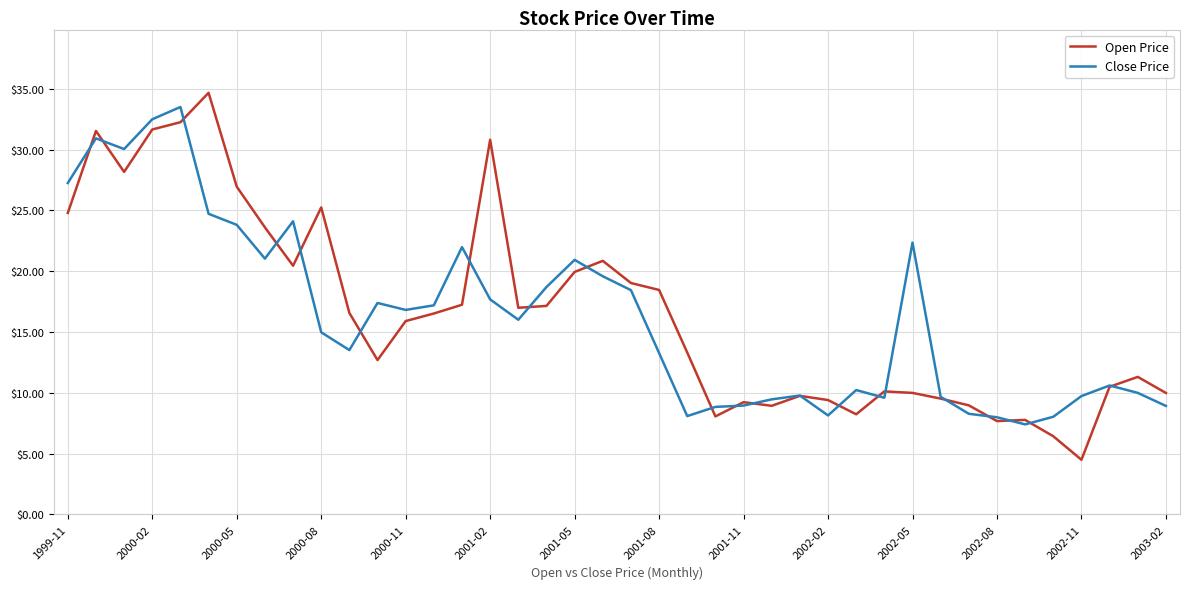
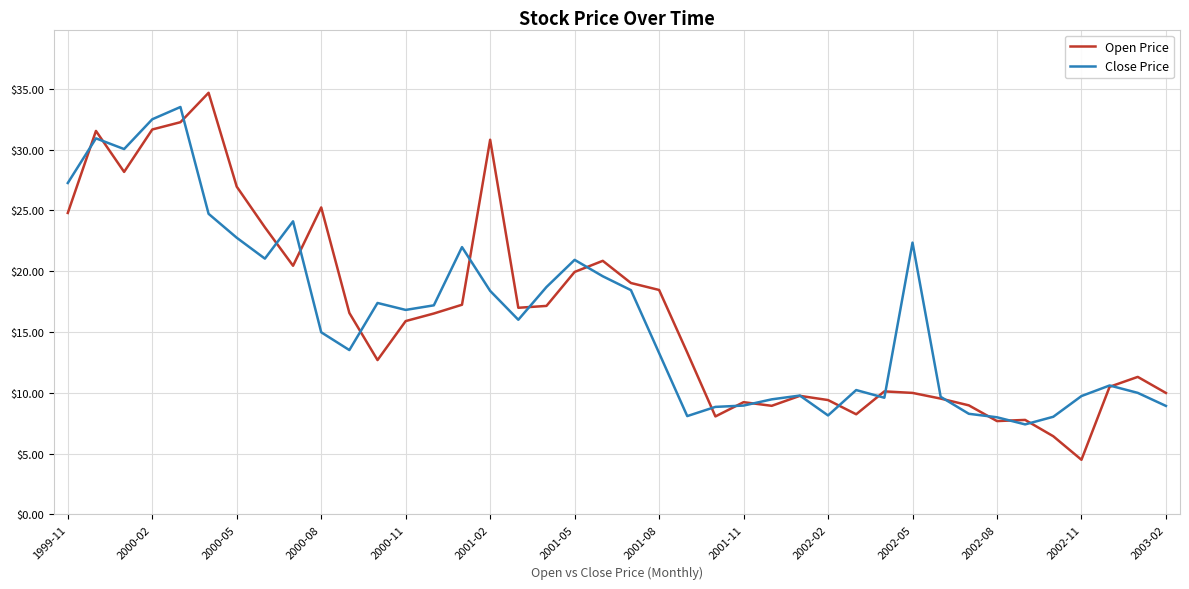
Close Price, 2000-05: $23.8 -> $22.8
Close Price, 2001-02: $17.7 -> $18.4
